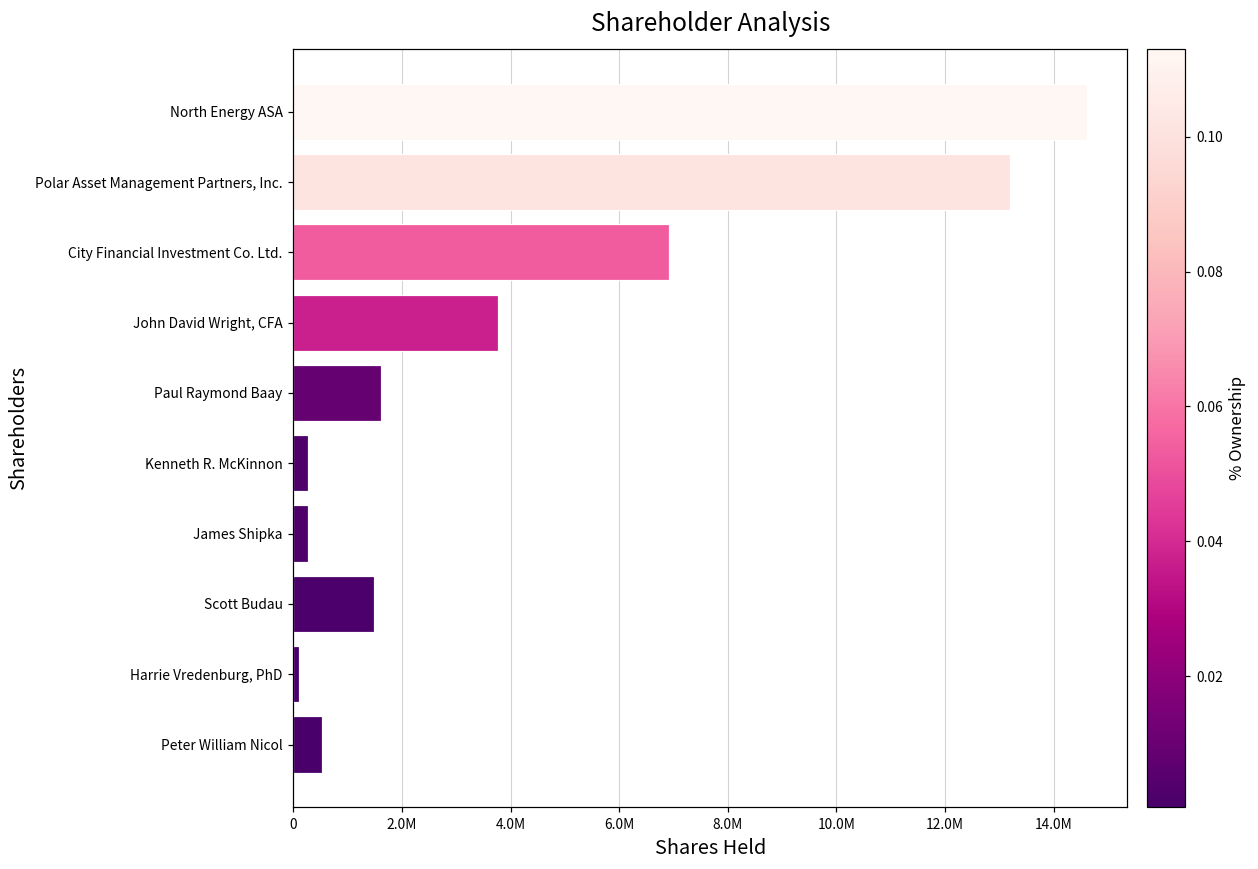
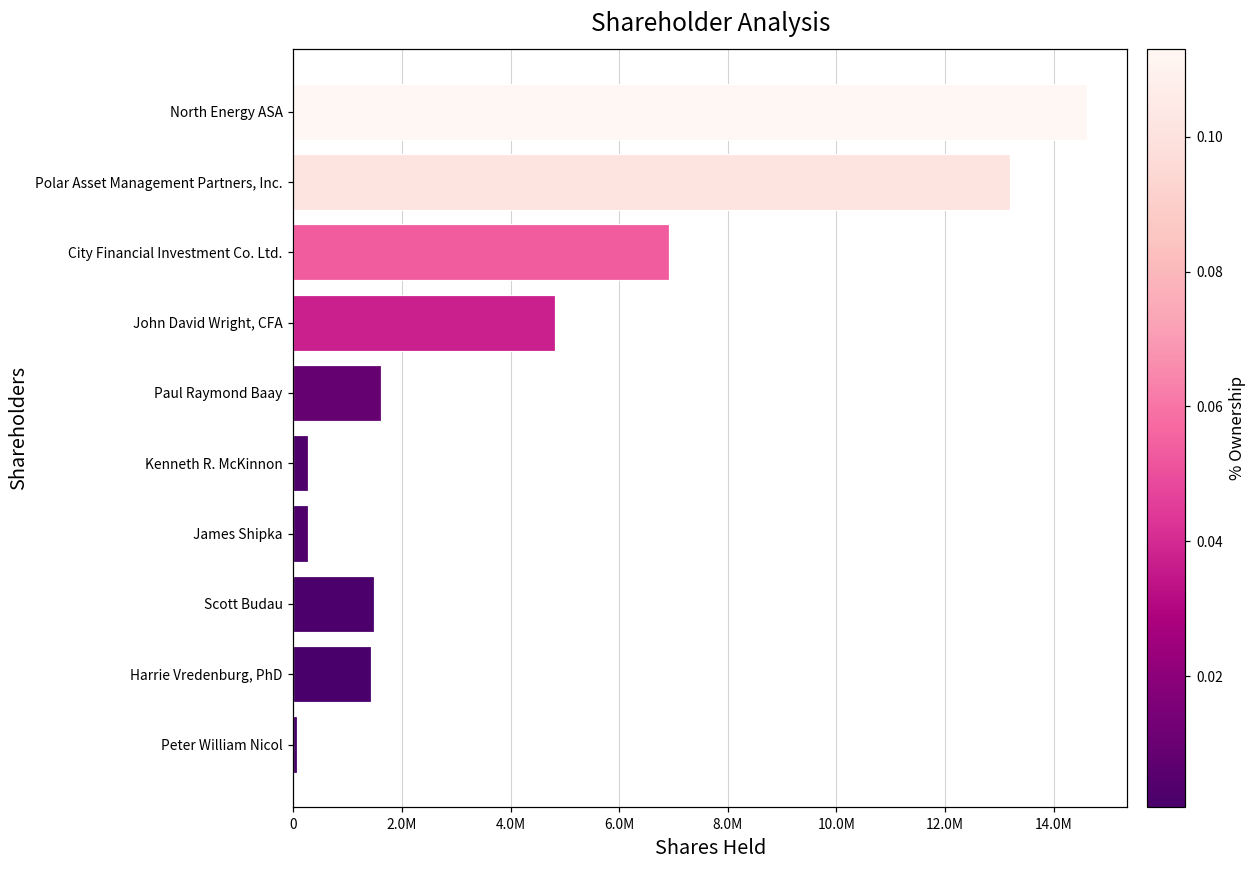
John David Wright, CFA: 3800000 -> 4800000
Harrie Vredenburg, PhD: 100000 -> 1400000
Peter William Nicol: 500000 -> 100000
